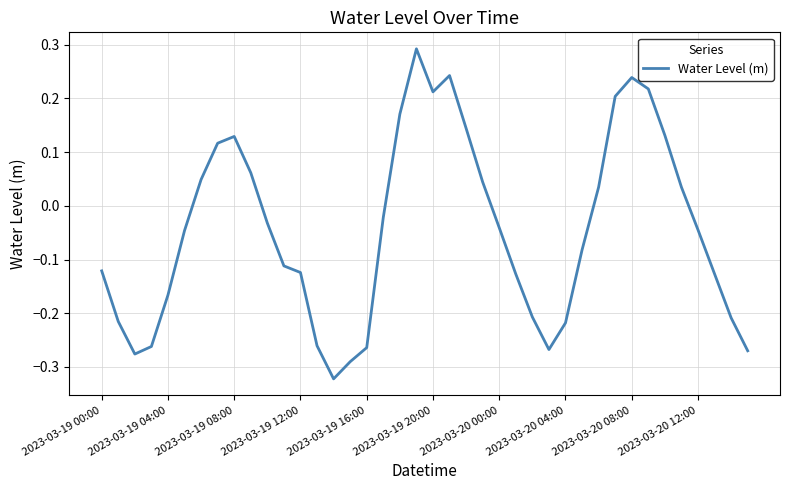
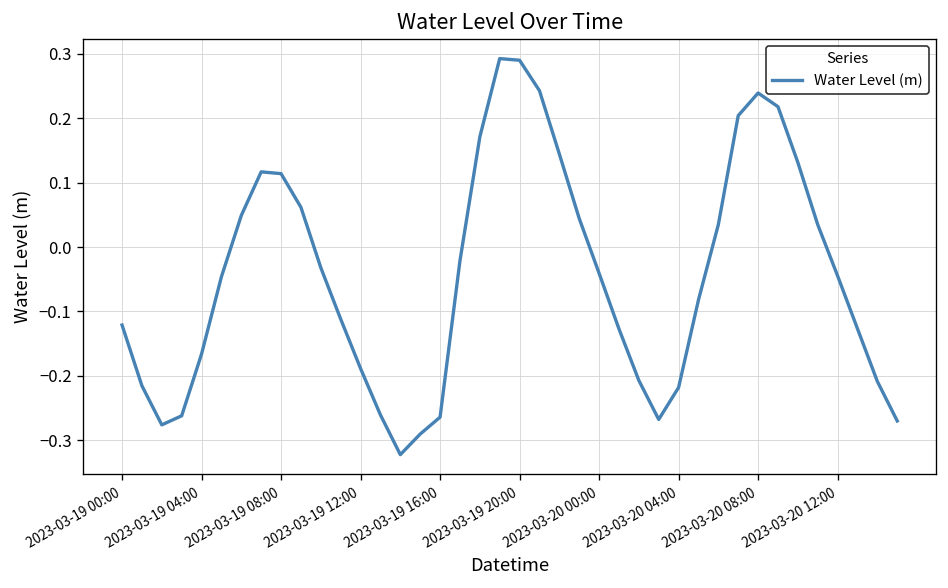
2023-03-19 08:00: 0.13 -> 0.11
2023-03-19 12:00: -0.12 -> -0.19
2023-03-19 20:00: 0.21 -> 0.29
